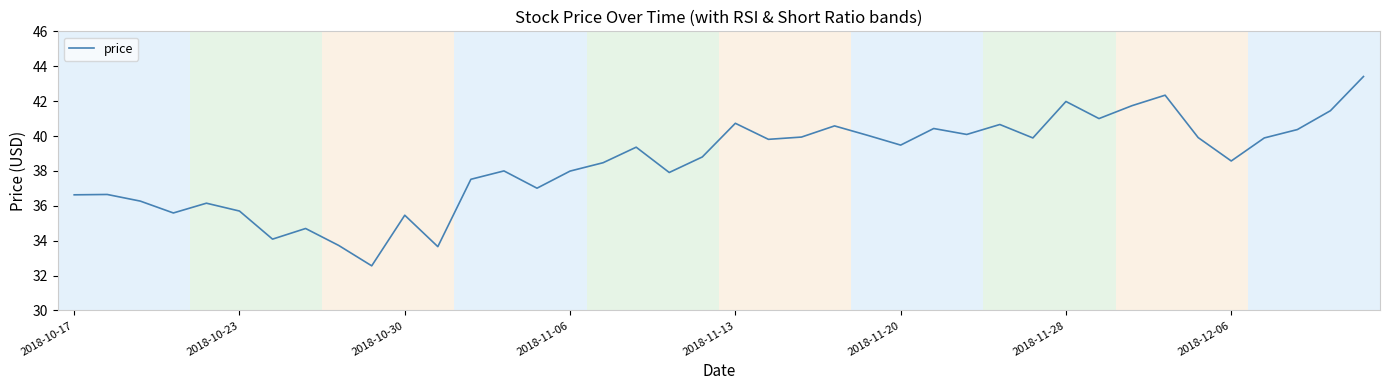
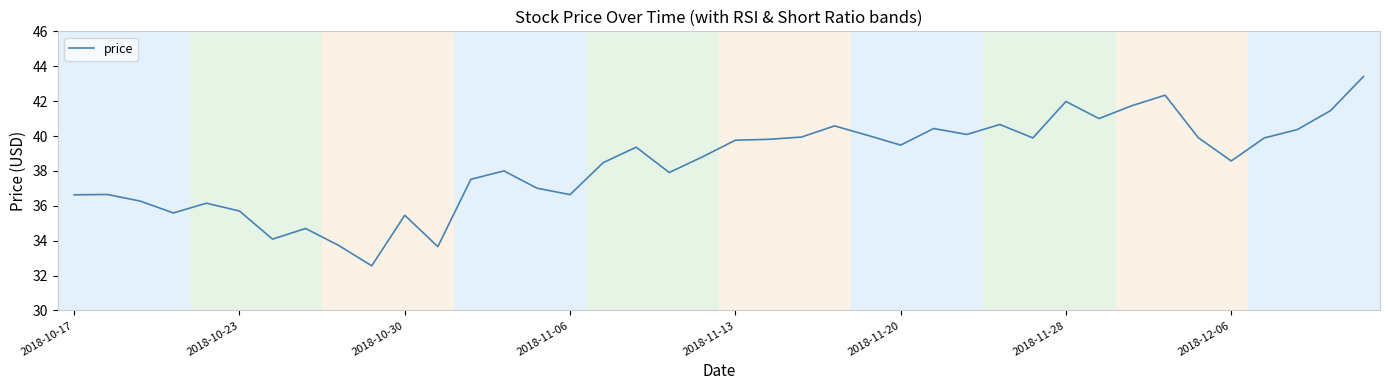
2018-11-06: 38.0 -> 36.6
2018-11-13: 40.7 -> 39.8
